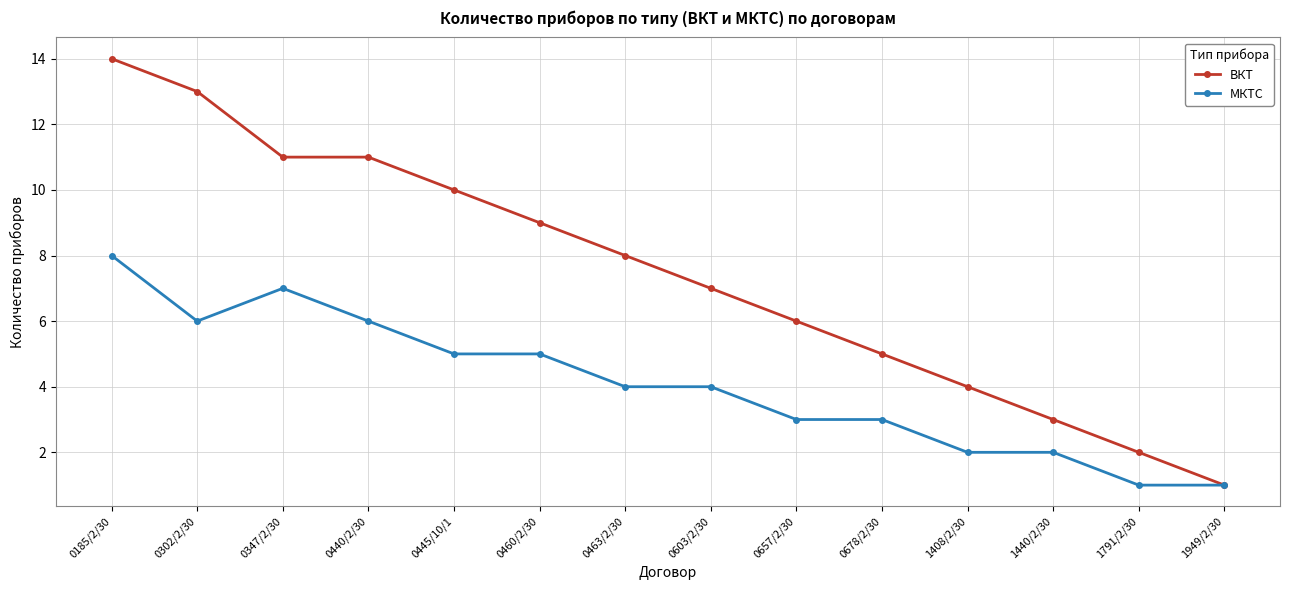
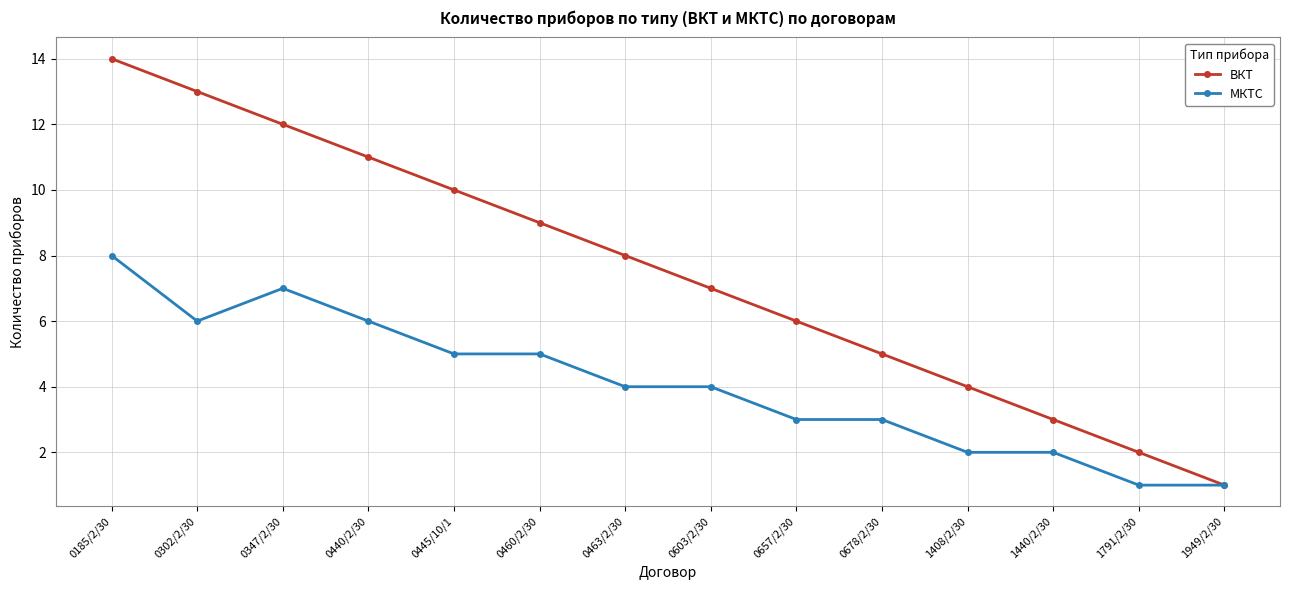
ВКТ, 0347/2/30: 11 -> 12
